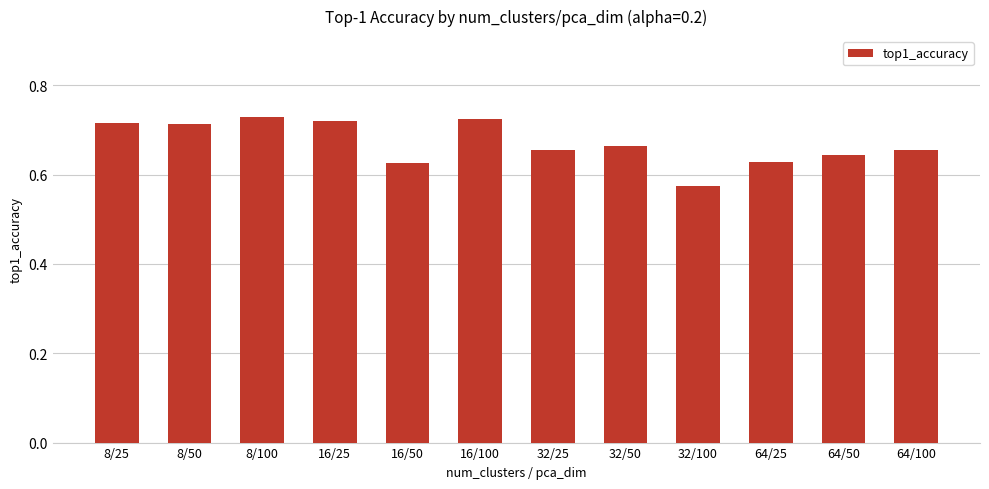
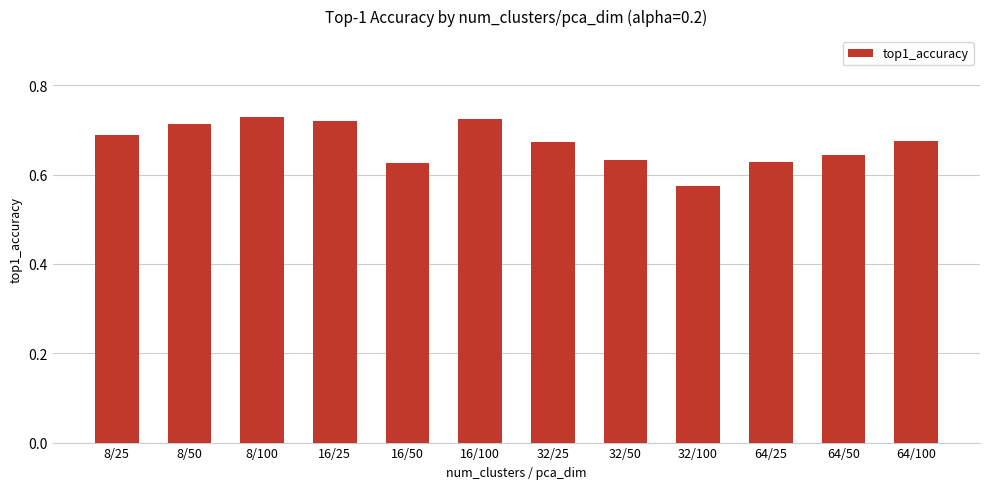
8/25: 0.72 -> 0.69
32/25: 0.65 -> 0.67
32/50: 0.67 -> 0.63
64/100: 0.65 -> 0.68
